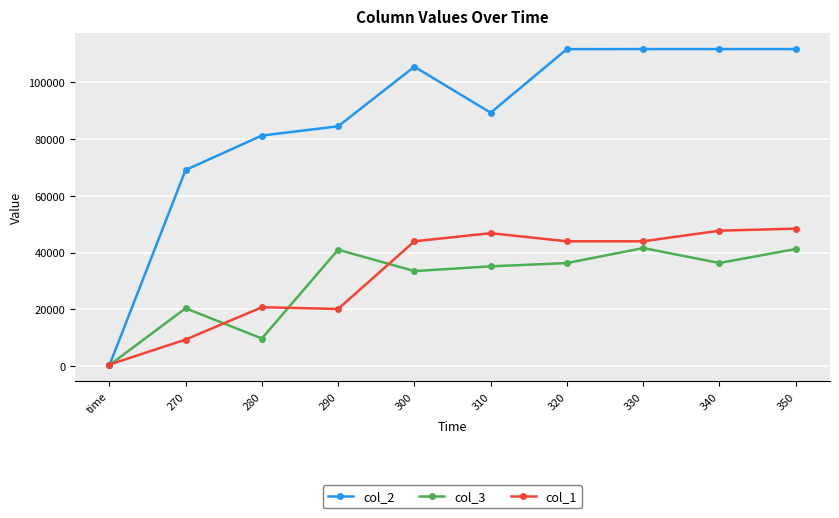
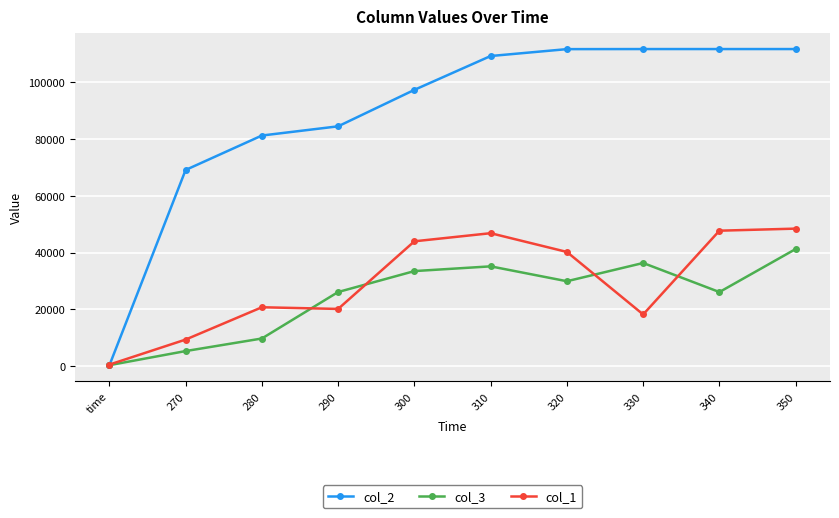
col_3, 270: 20000 -> 5000
col_3, 290: 41000 -> 26000
col_2, 300: 106000 -> 97000
col_2, 310: 89000 -> 109000
col_3, 320: 36000 -> 30000
col_1, 320: 44000 -> 40000
col_3, 330: 42000 -> 36000
col_1, 330: 44000 -> 18000
col_3, 340: 36000 -> 26000
